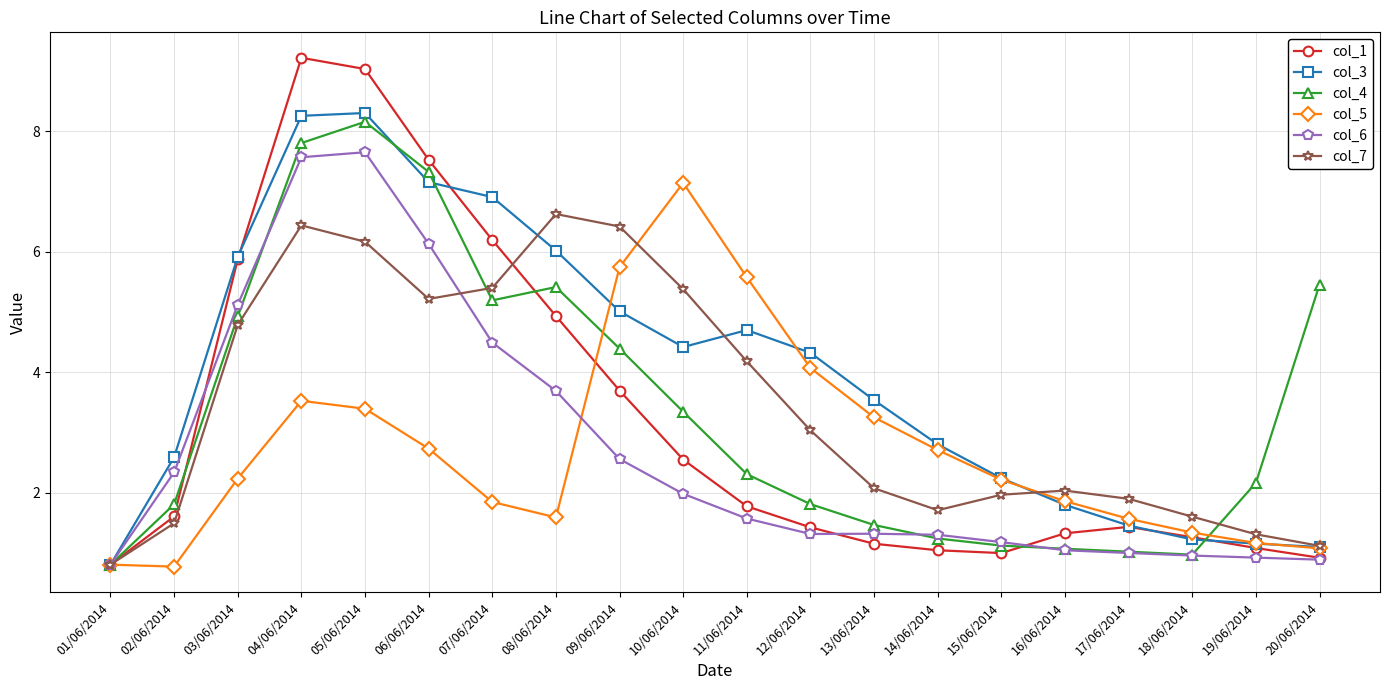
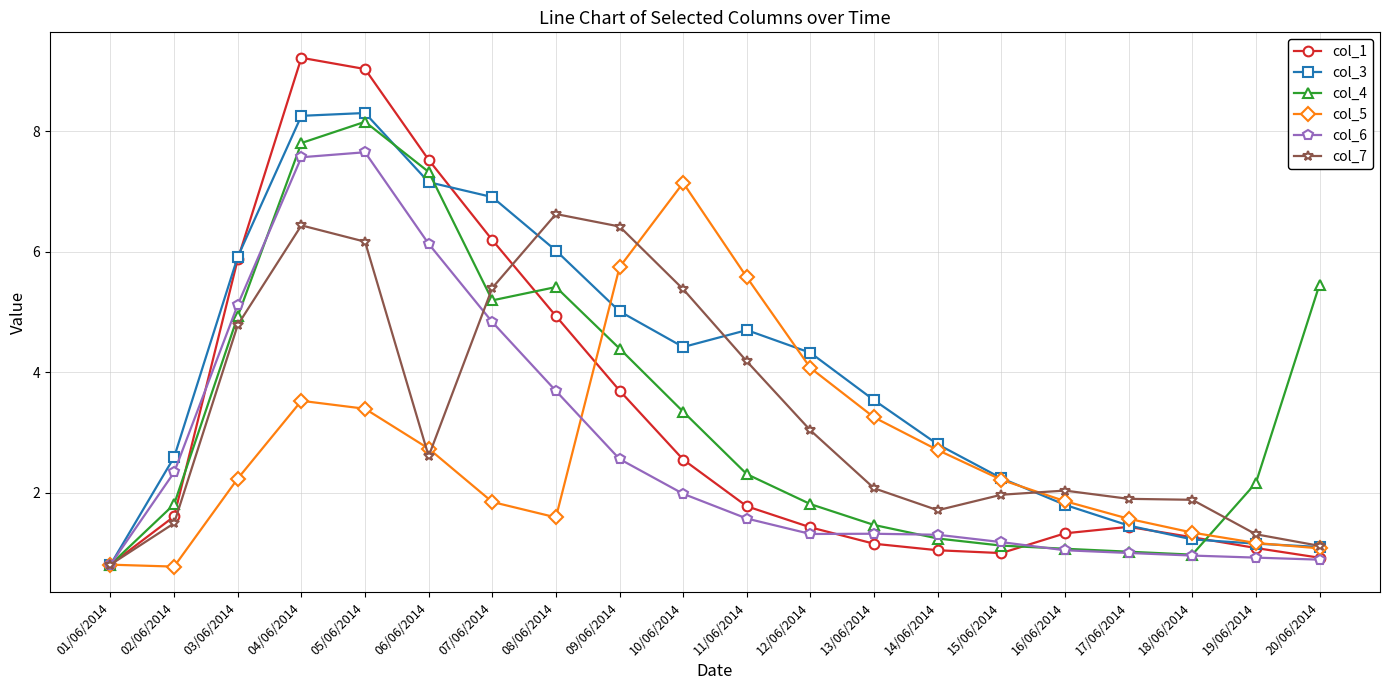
col_7, 06/06/2014: 5.2 -> 2.6
col_6, 07/06/2014: 4.5 -> 4.8
col_7, 18/06/2014: 1.6 -> 1.9
